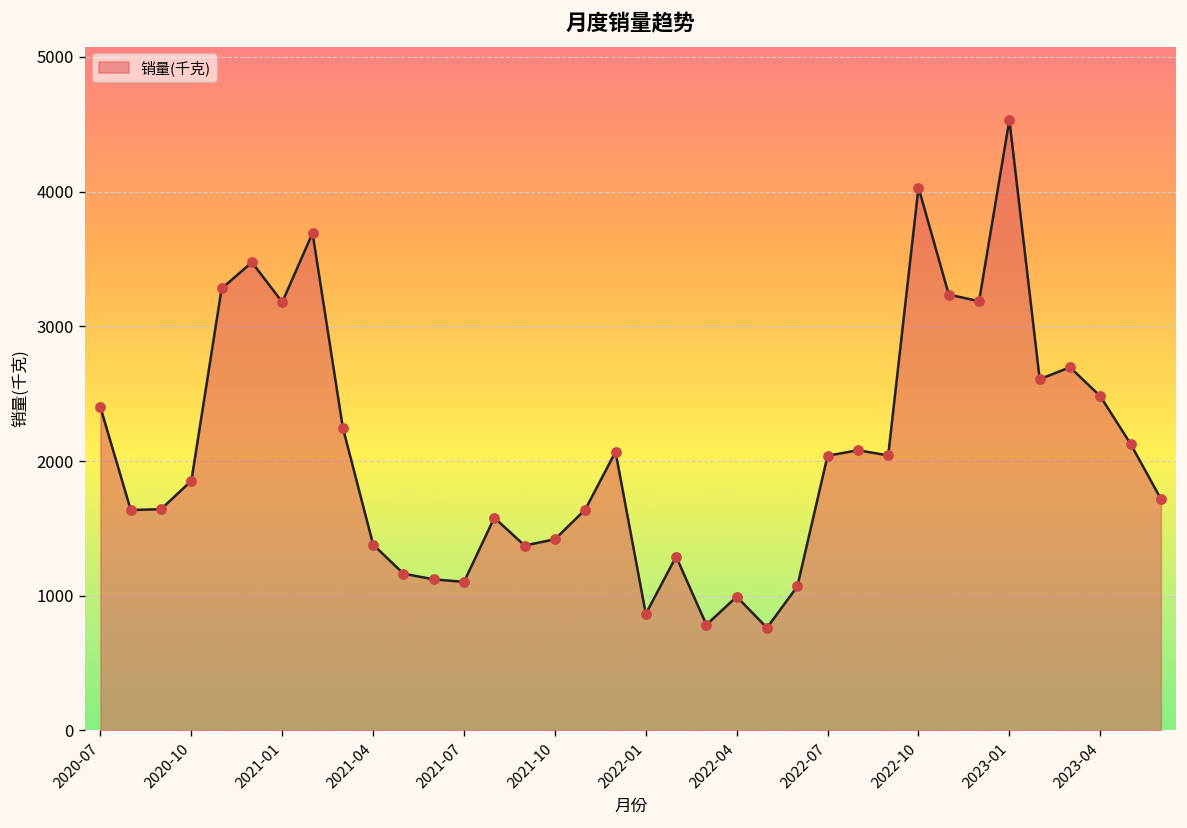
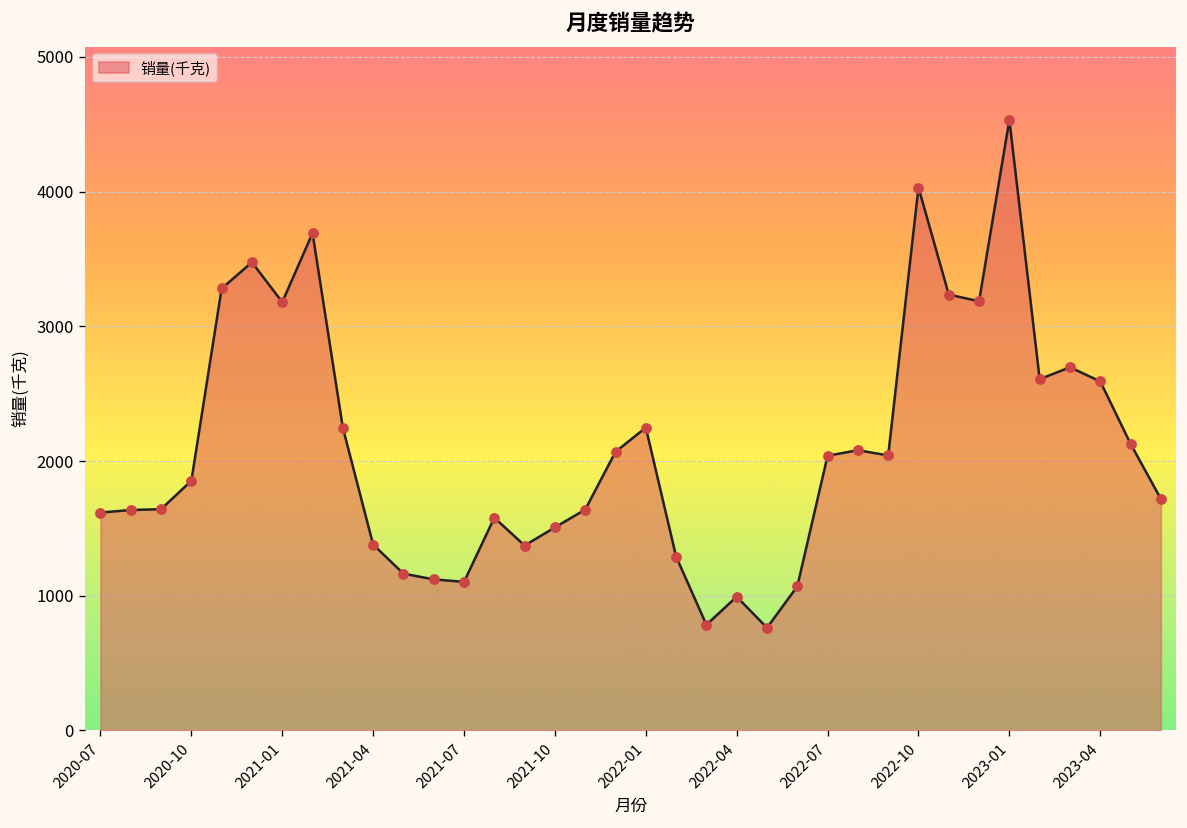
2020-07: 2400 -> 1620
2021-10: 1420 -> 1510
2022-01: 870 -> 2250
2023-04: 2480 -> 2590
